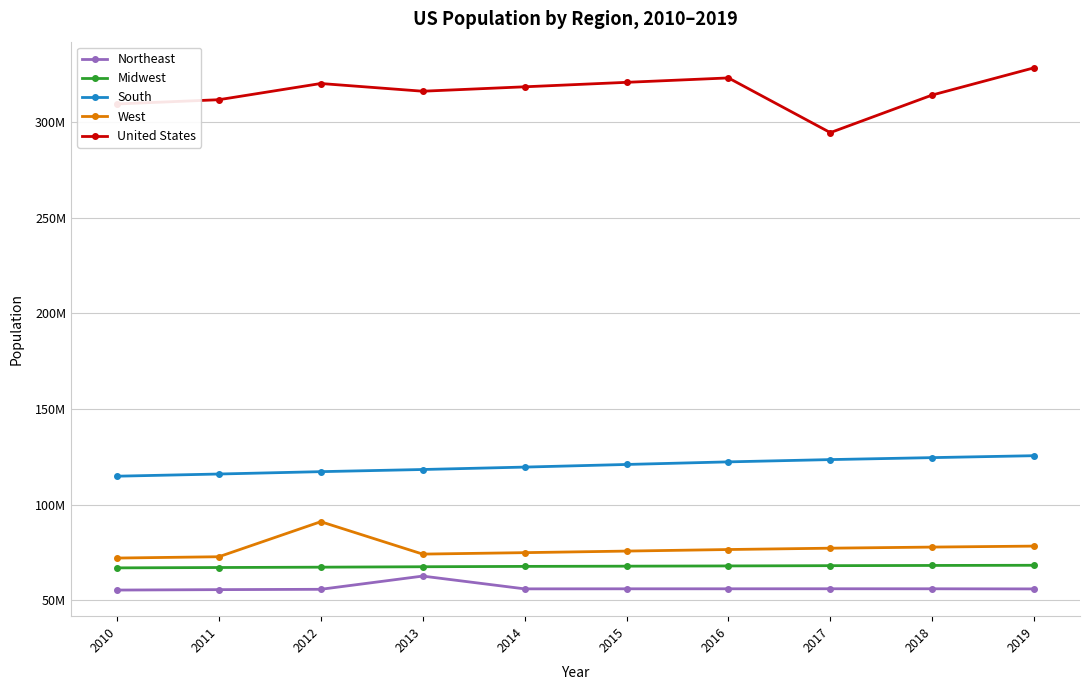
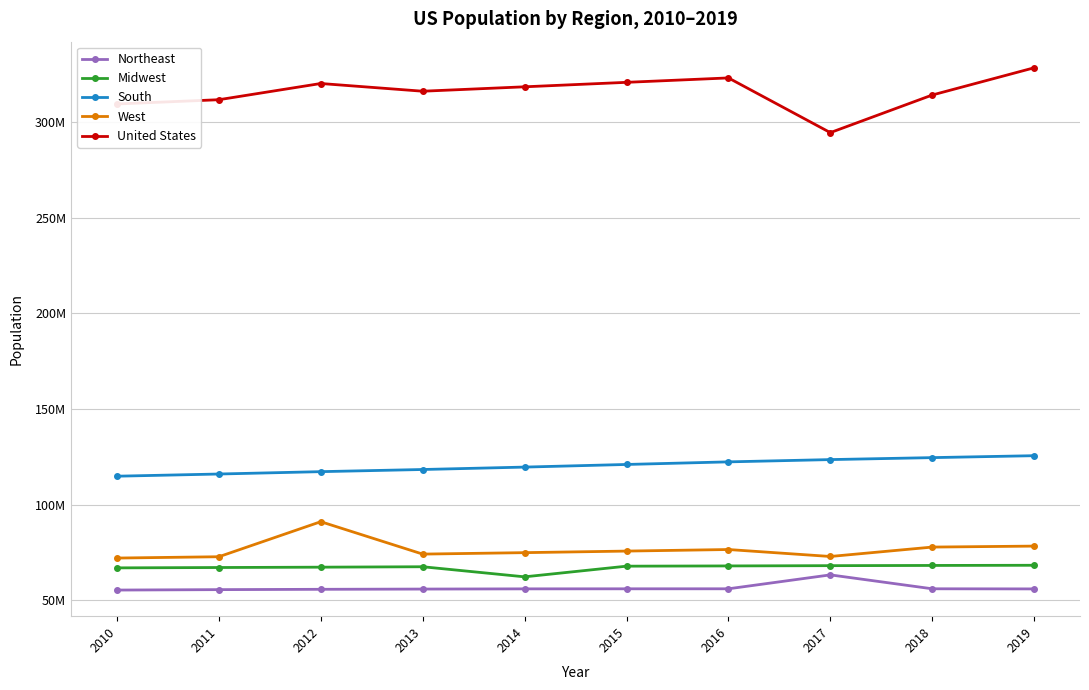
Northeast, 2013: 63000000 -> 56000000
Midwest, 2014: 68000000 -> 62000000
Northeast, 2017: 56000000 -> 63000000
West, 2017: 77000000 -> 73000000
